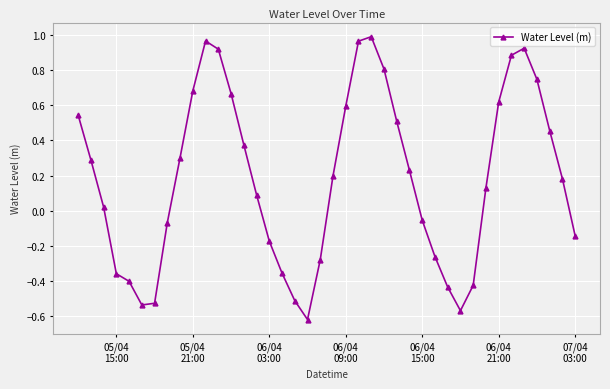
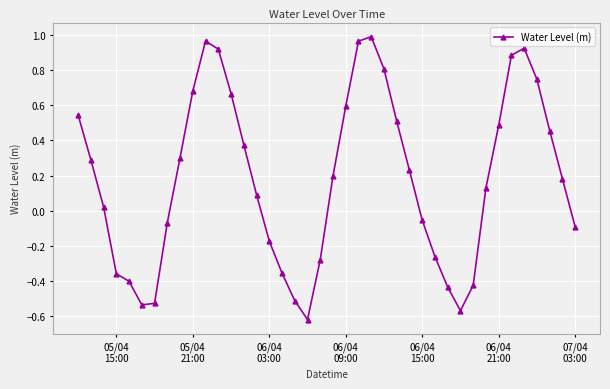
06/04 21:00: 0.62 -> 0.49
07/04 03:00: -0.14 -> -0.09
